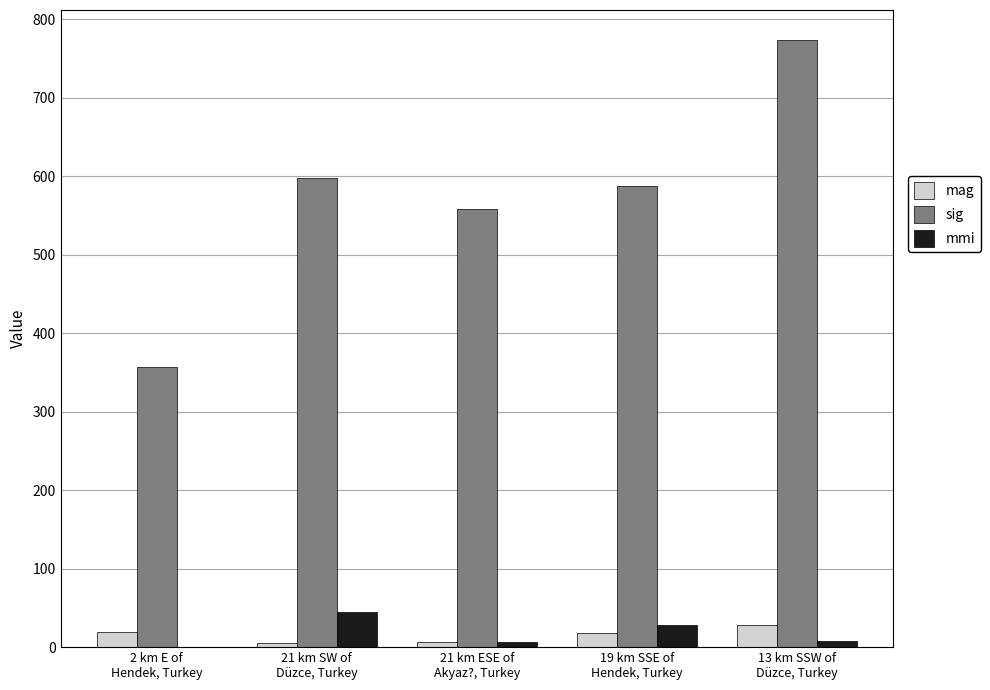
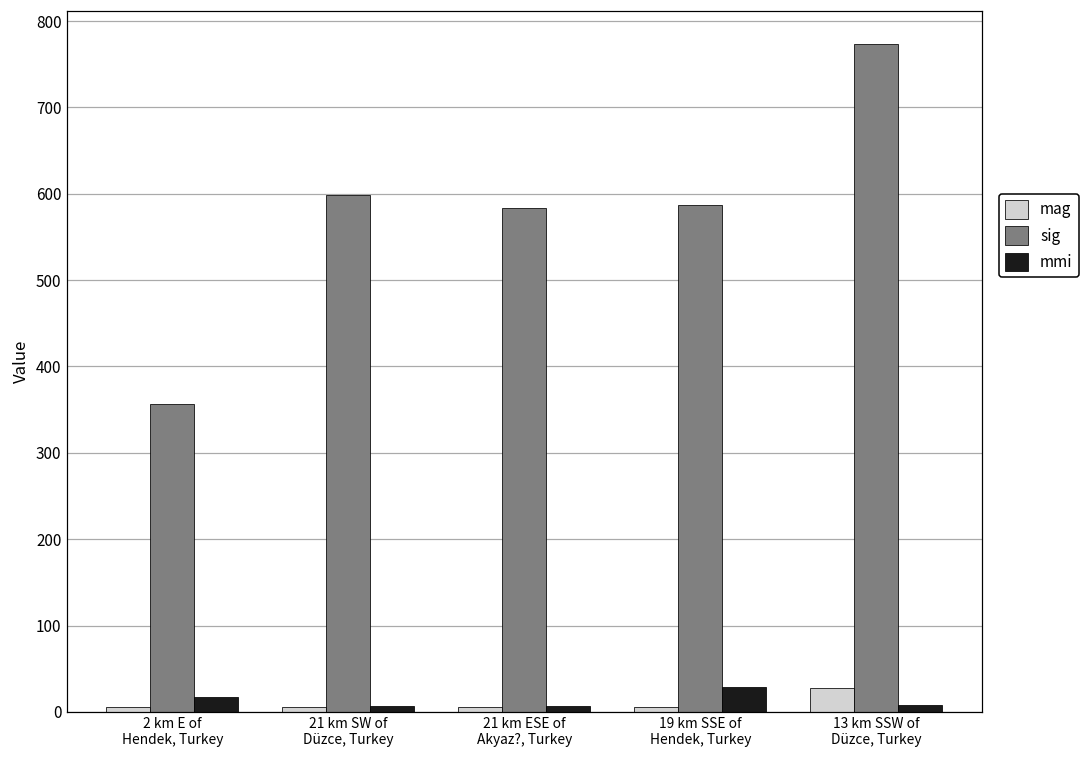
mag, 2 km E of Hendek, Turkey: 20 -> 10
mmi, 2 km E of Hendek, Turkey: 0 -> 20
mmi, 21 km SW of Düzce, Turkey: 40 -> 10
sig, 21 km ESE of Akyaz?, Turkey: 560 -> 580
mag, 19 km SSE of Hendek, Turkey: 20 -> 10
